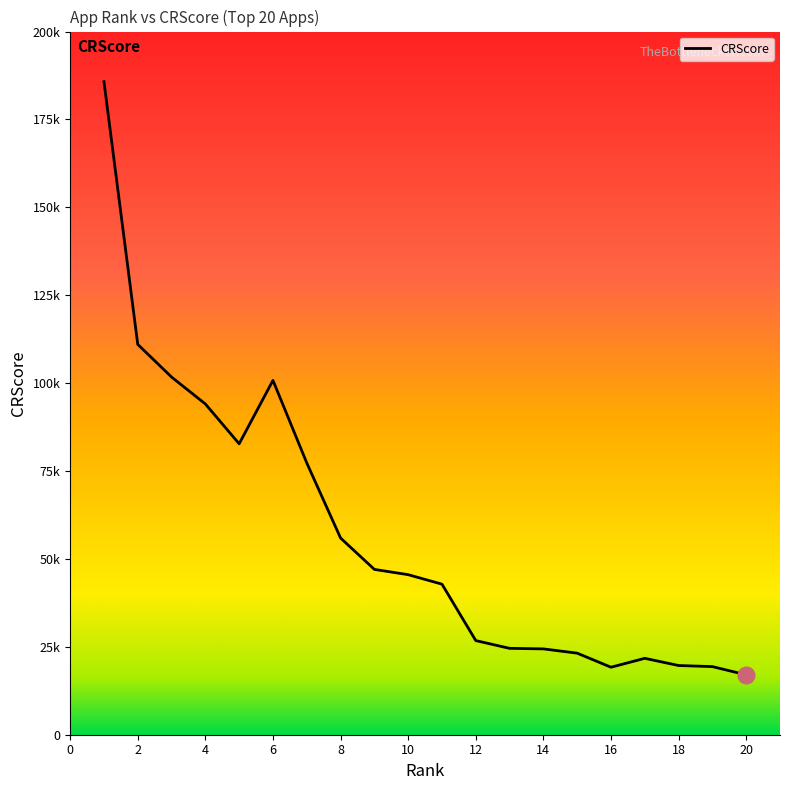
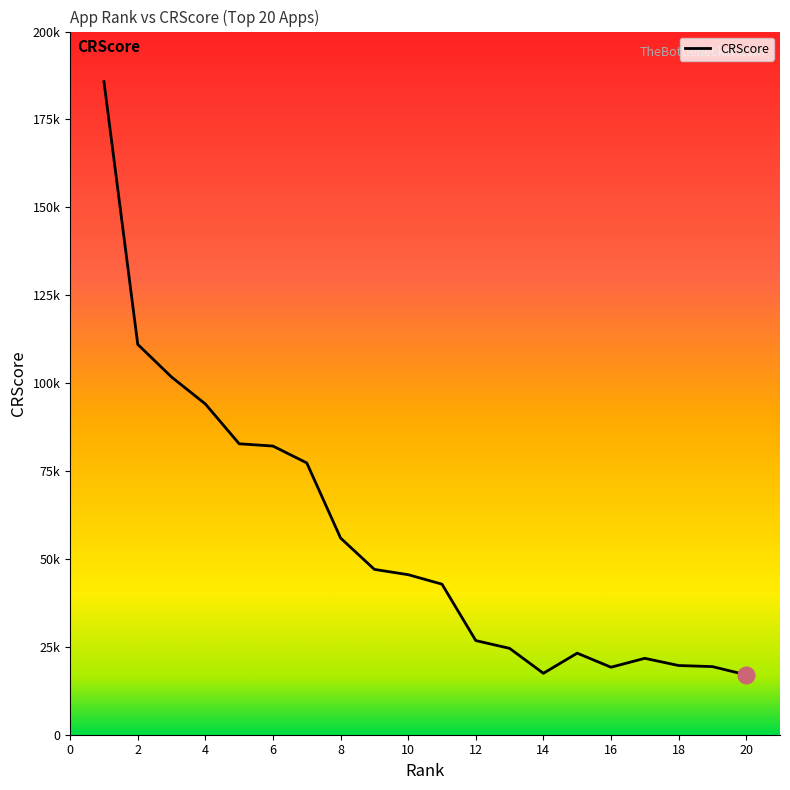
CRScore, 6: 101000 -> 82000
CRScore, 14: 24000 -> 17000
